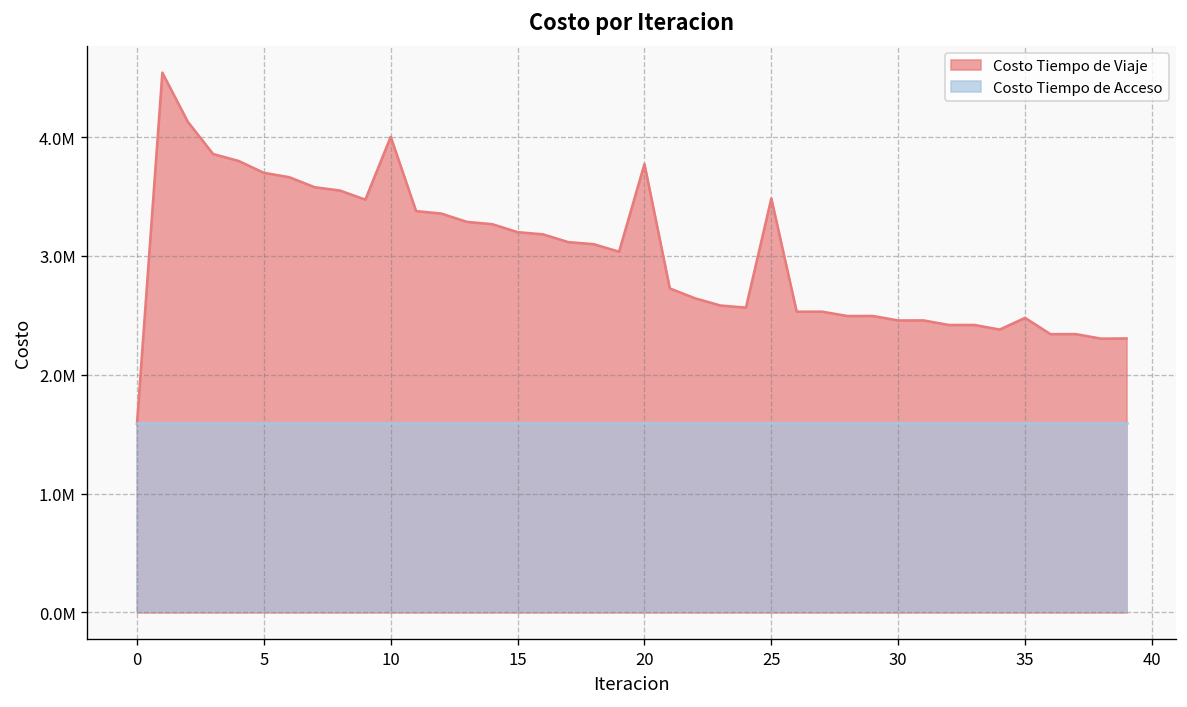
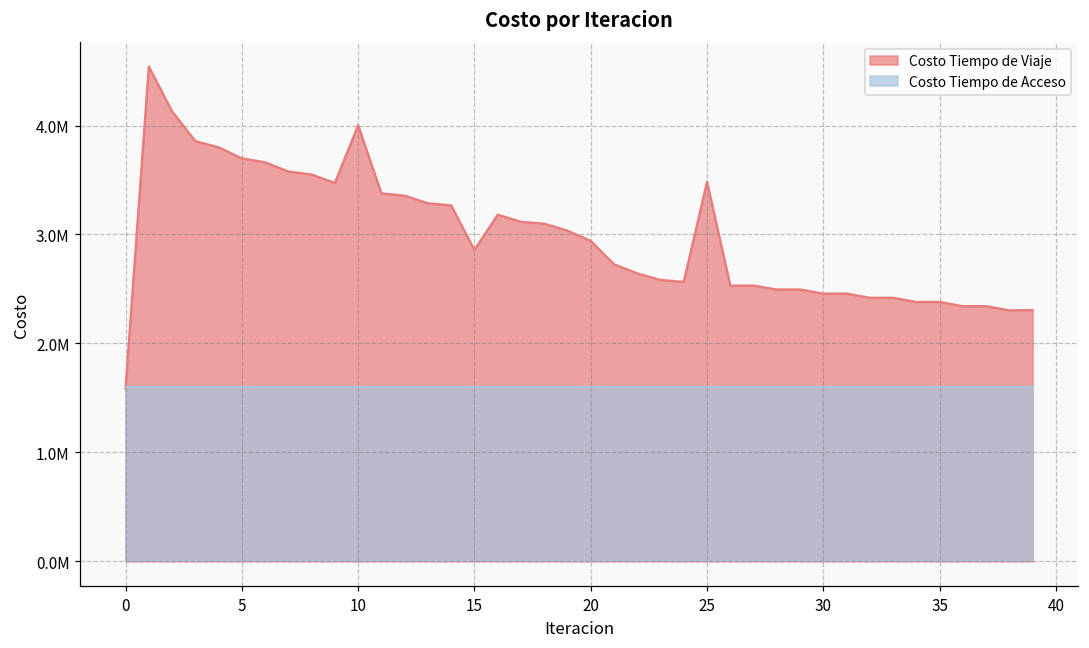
Costo Tiempo de Viaje, 15: 3200000 -> 2900000
Costo Tiempo de Viaje, 20: 3800000 -> 2900000
Costo Tiempo de Viaje, 35: 2500000 -> 2400000
